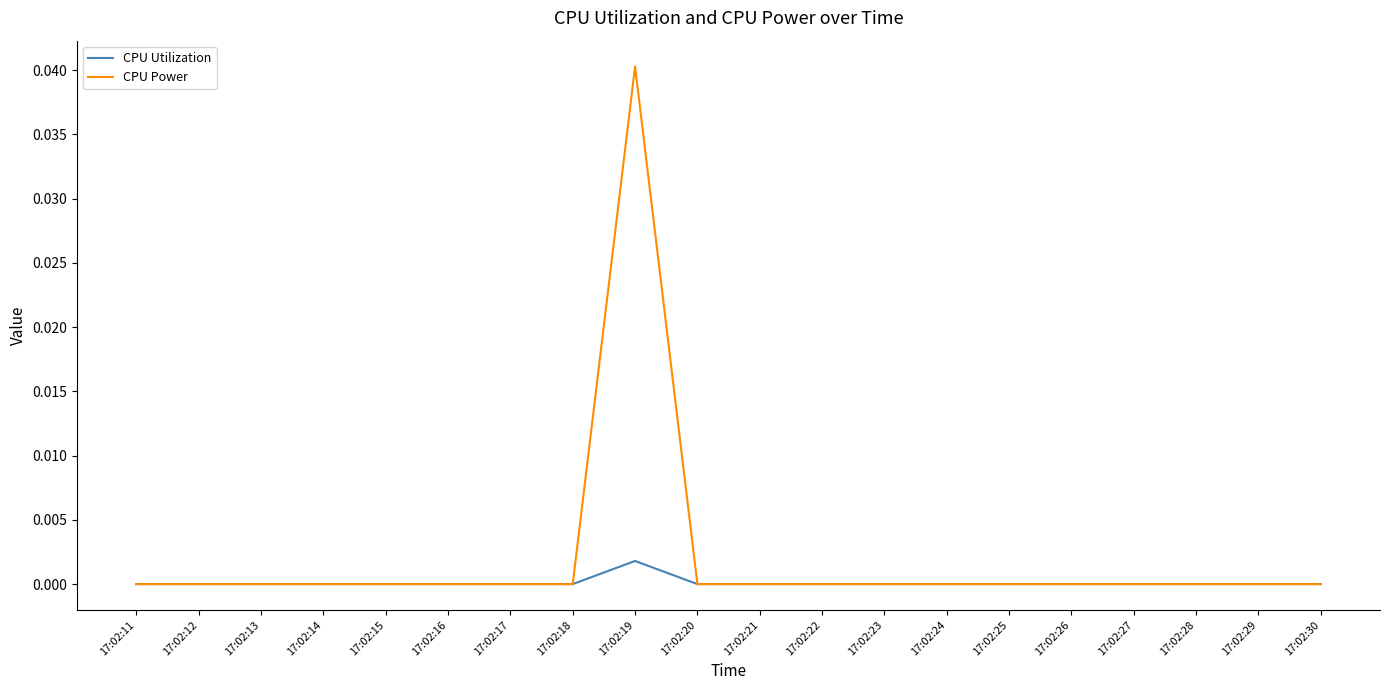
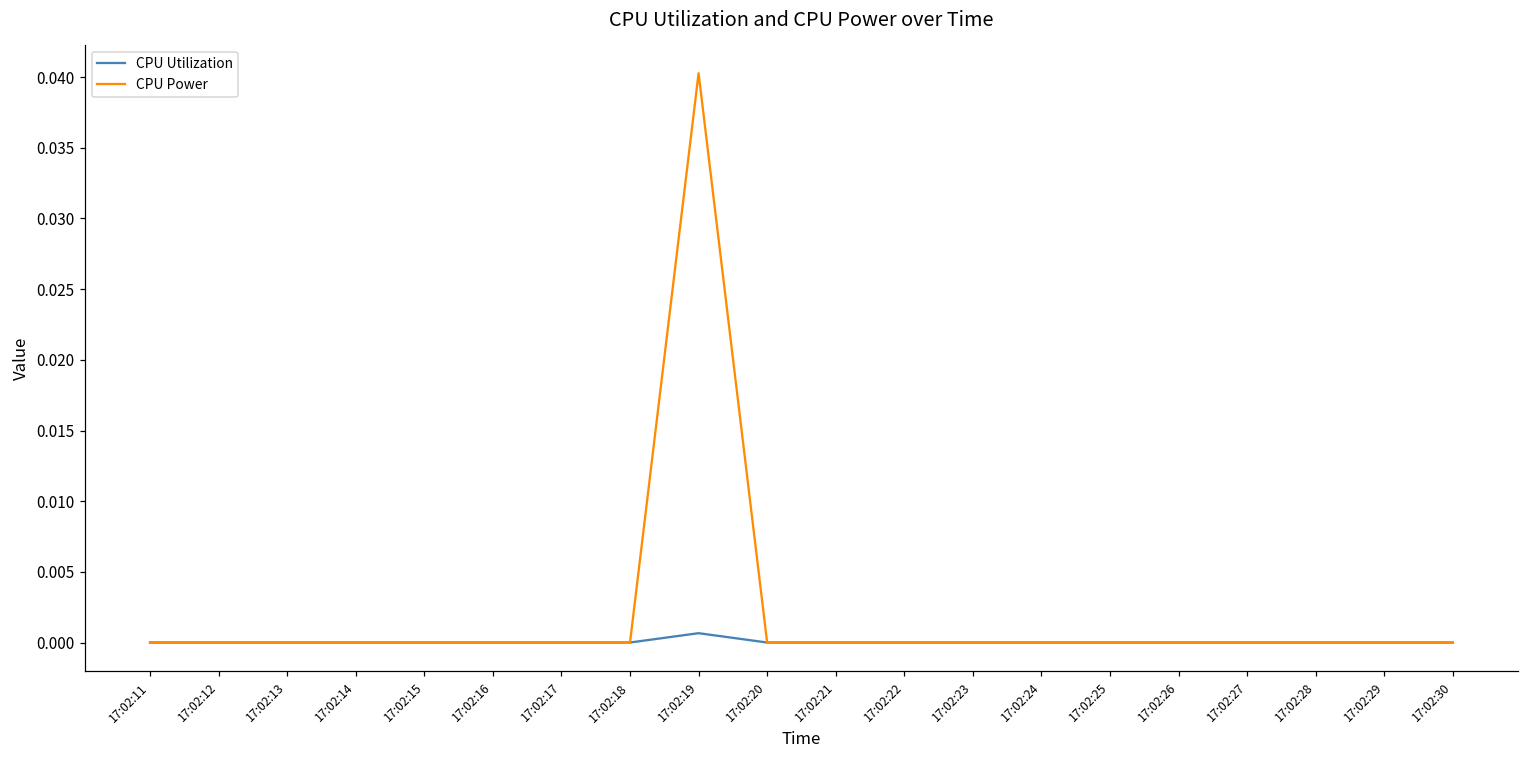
CPU Utilization, 17:02:19: 0.0018 -> 0.0007
